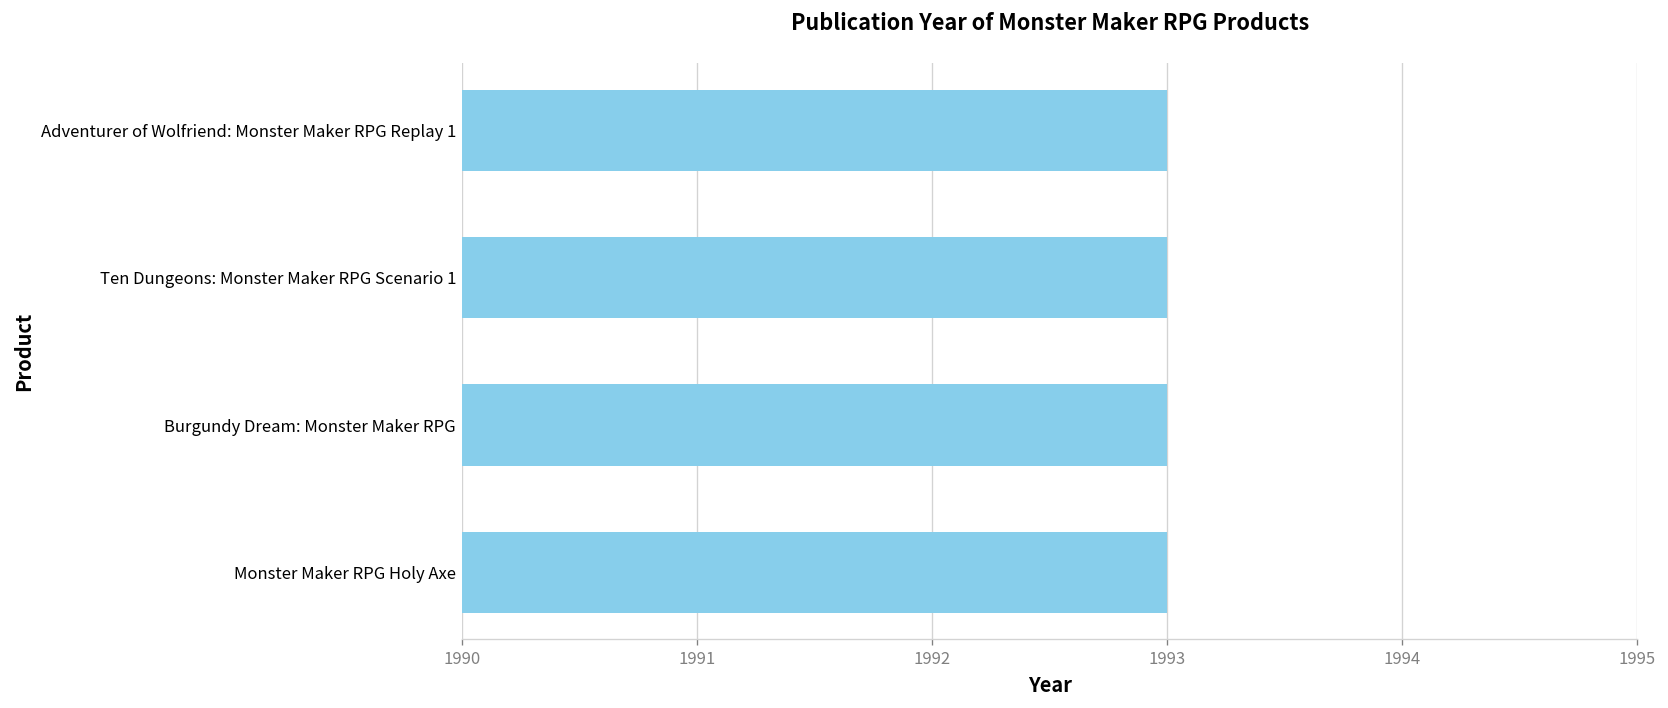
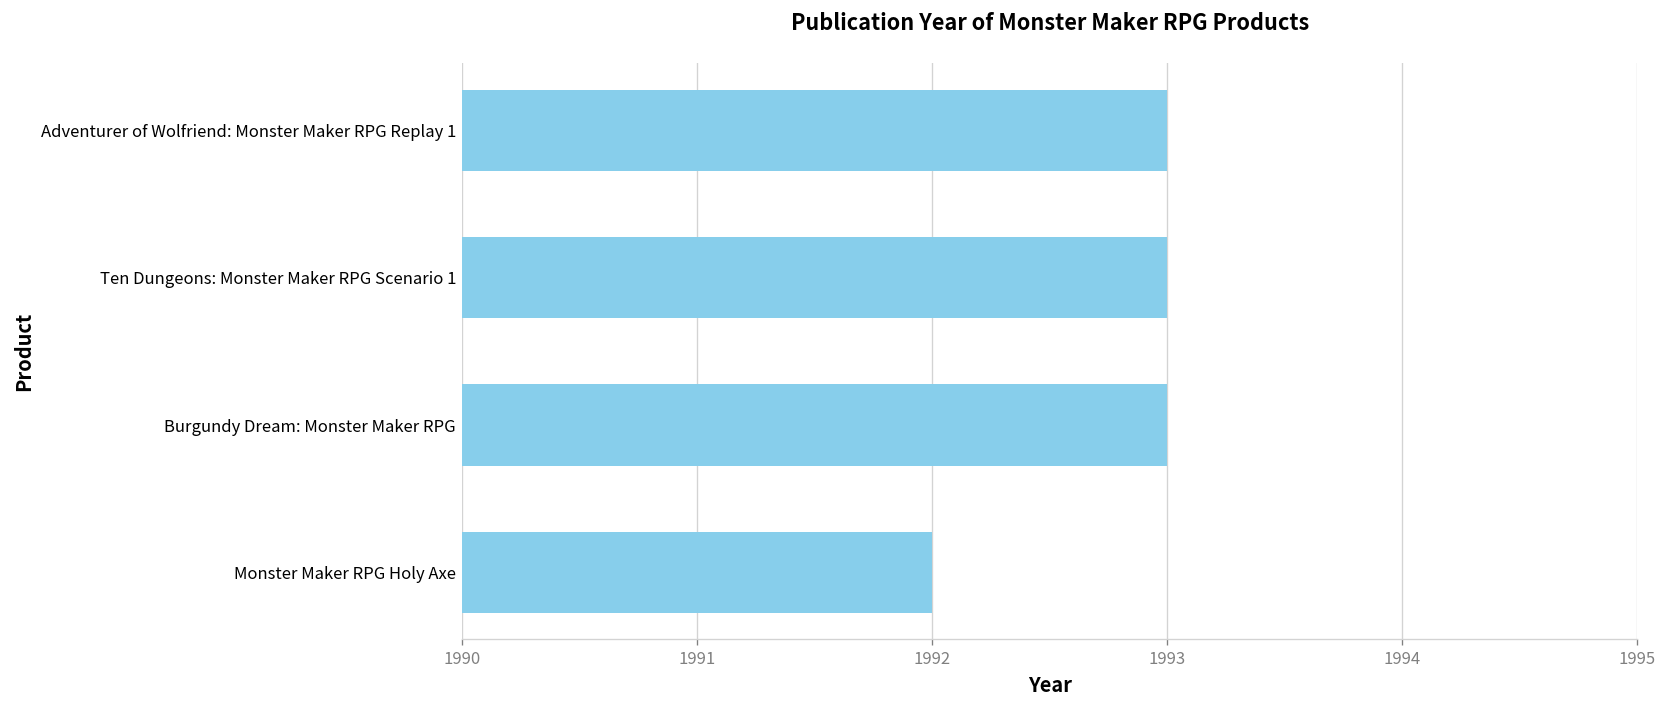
Monster Maker RPG Holy Axe: 1993 -> 1992
